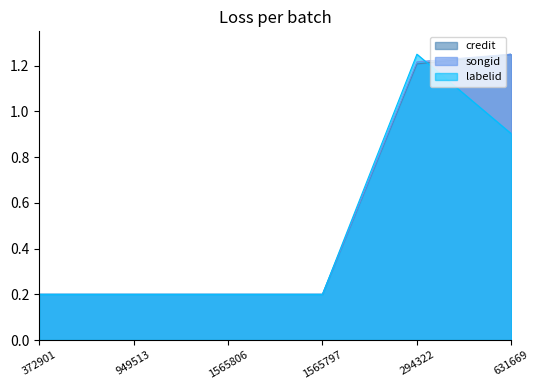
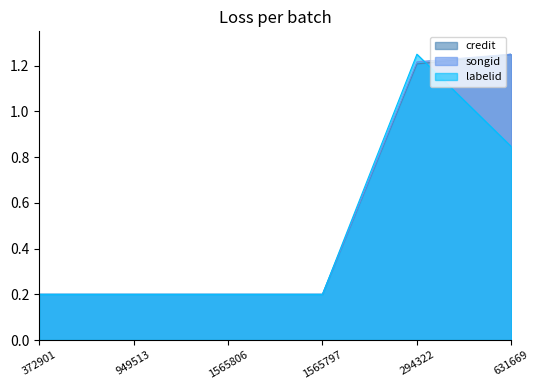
labelid, 631669: 0.90 -> 0.85
